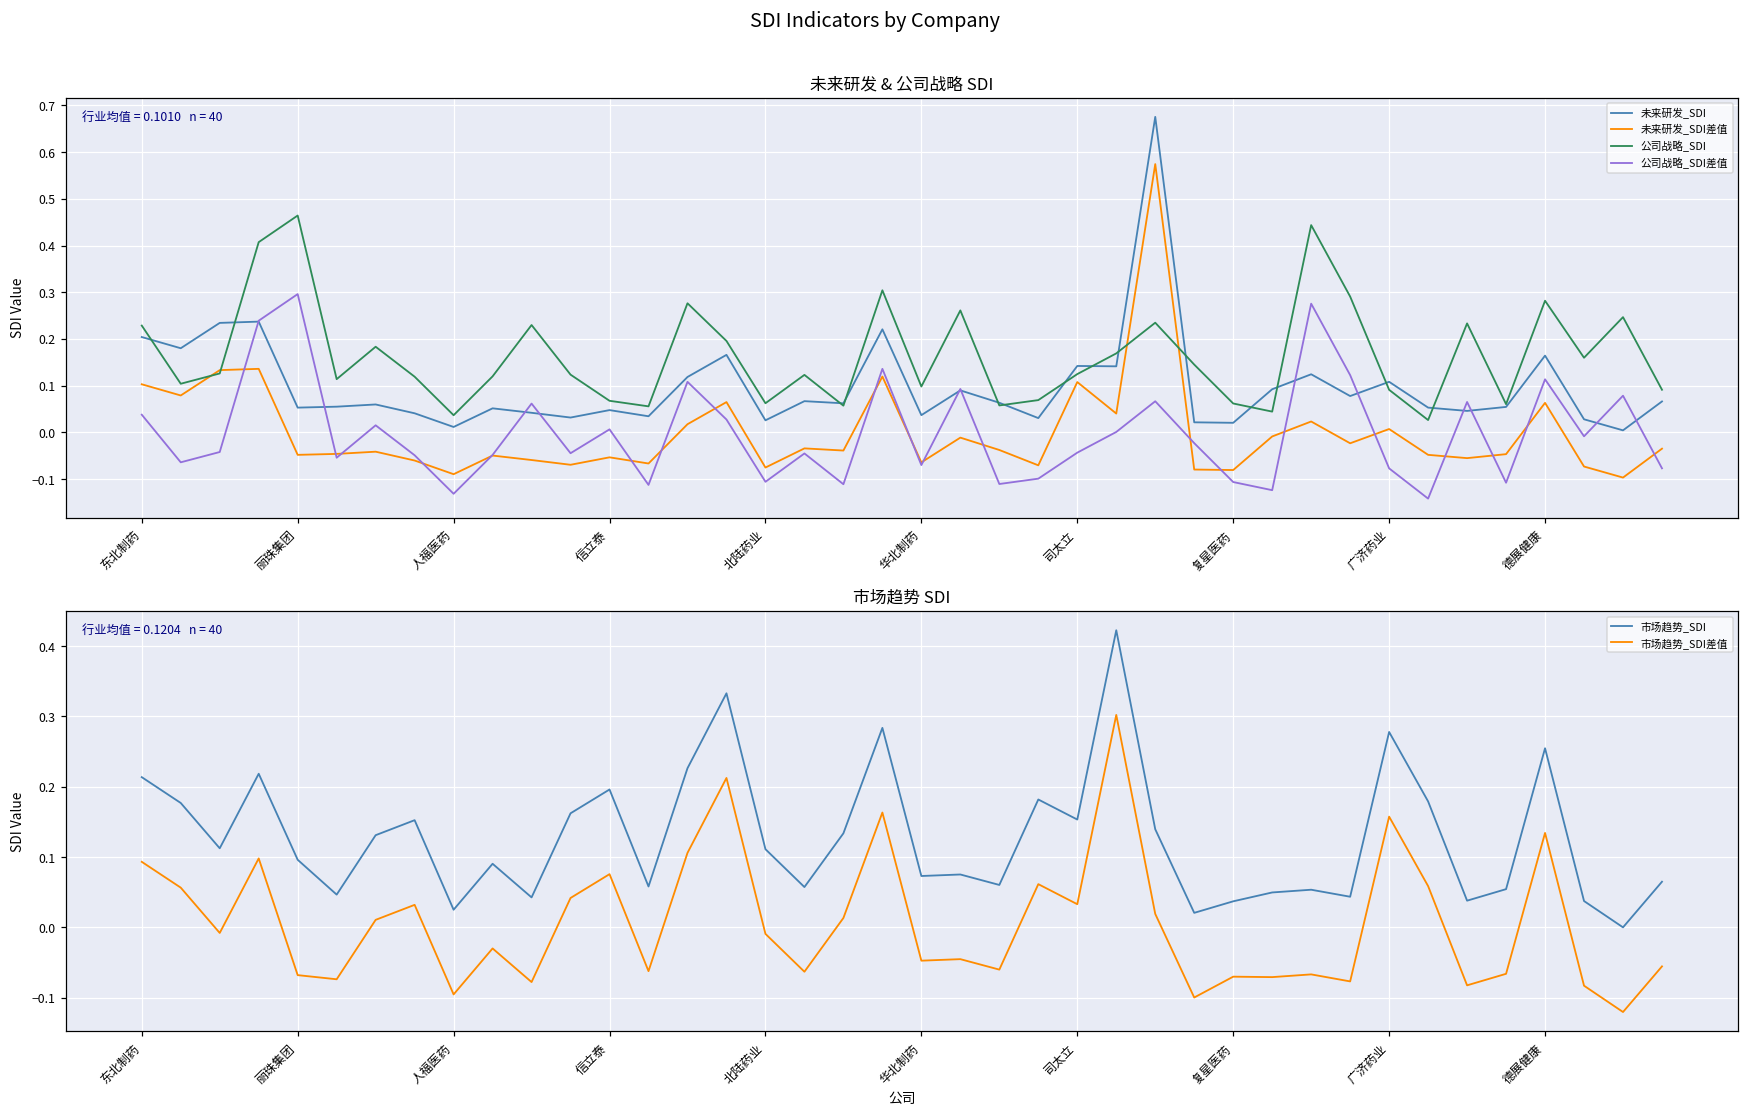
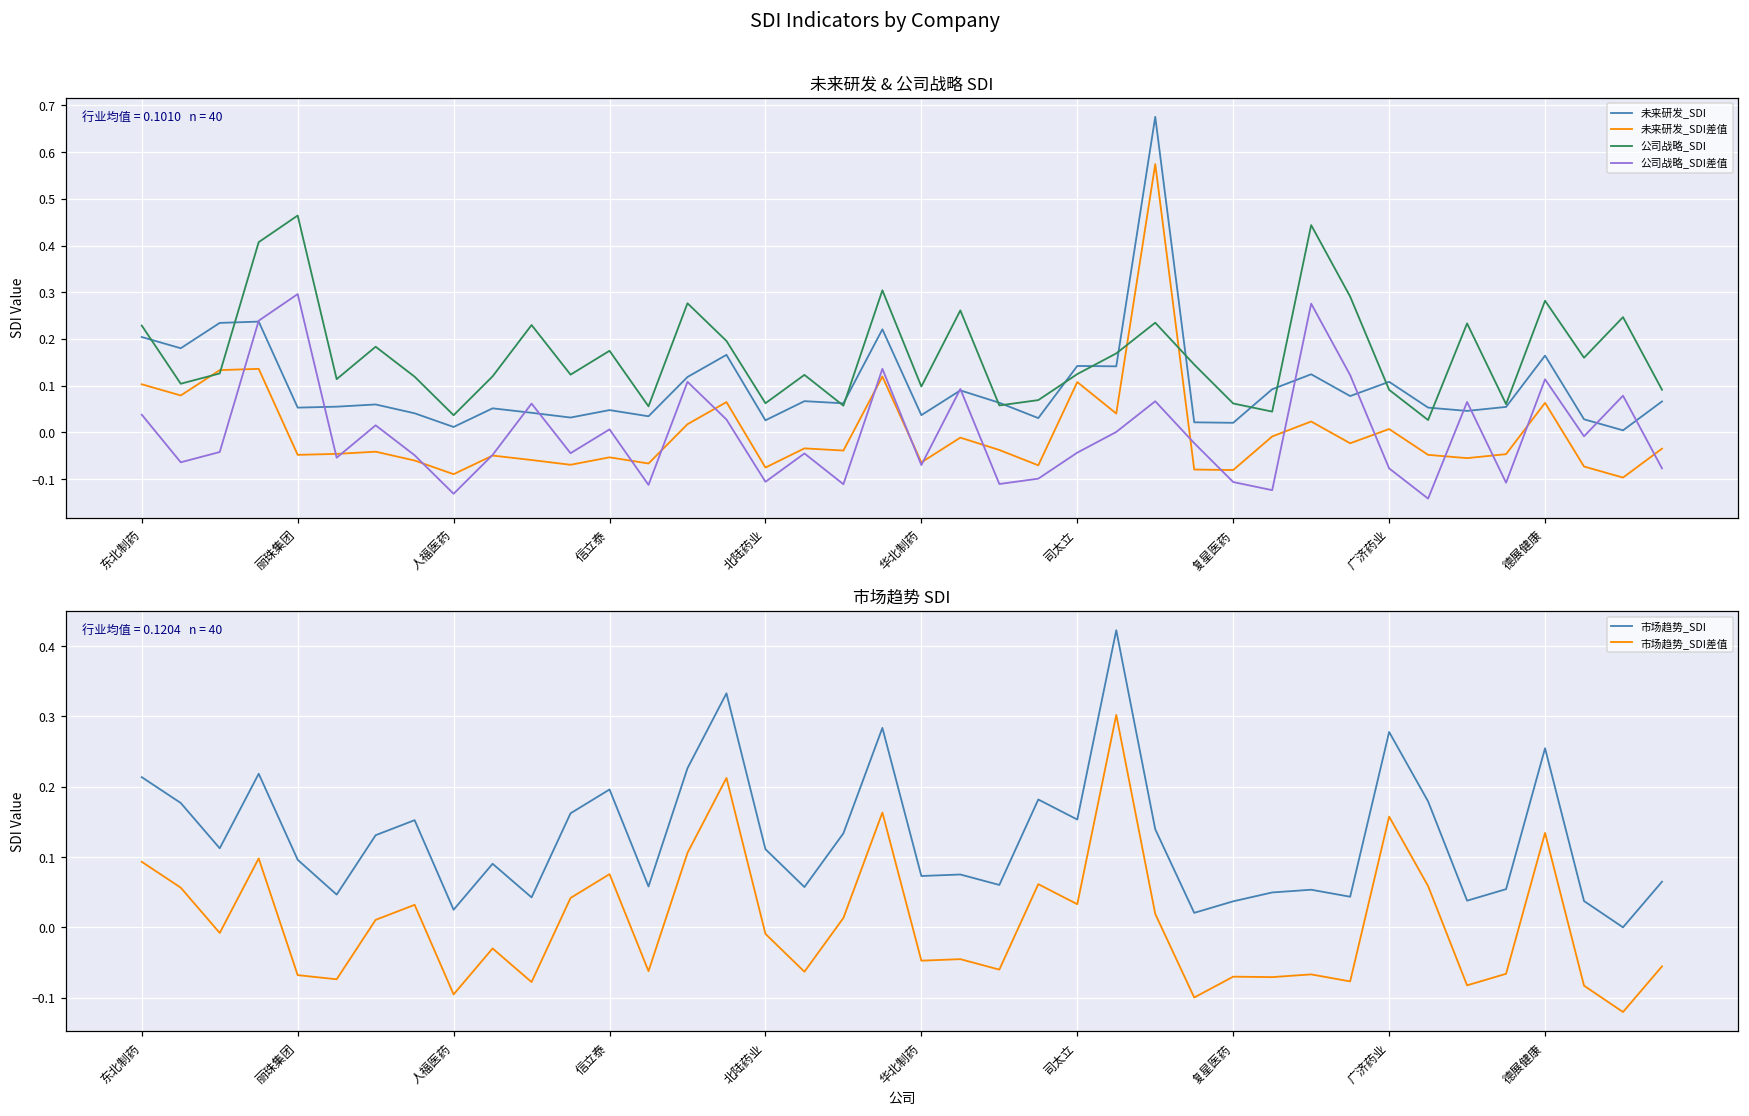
未来研发 & 公司战略 SDI, 公司战略_SDI, 信立泰: 0.07 -> 0.17
